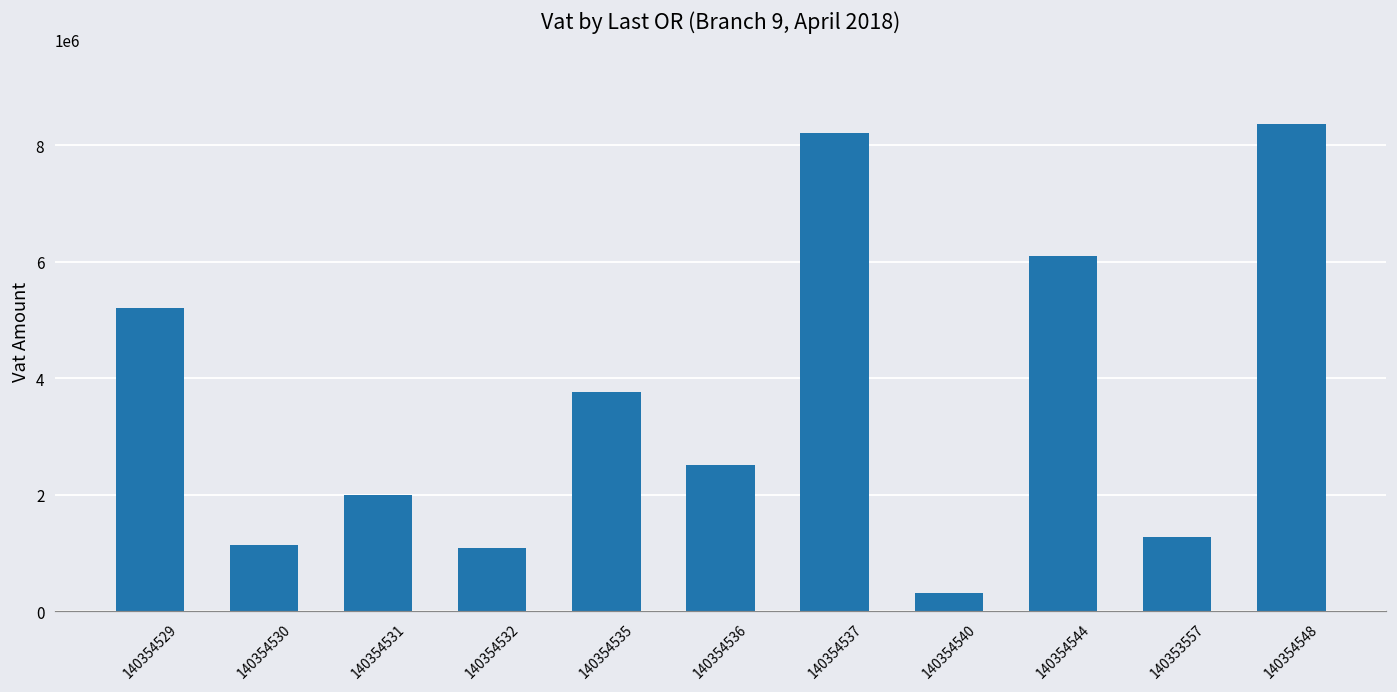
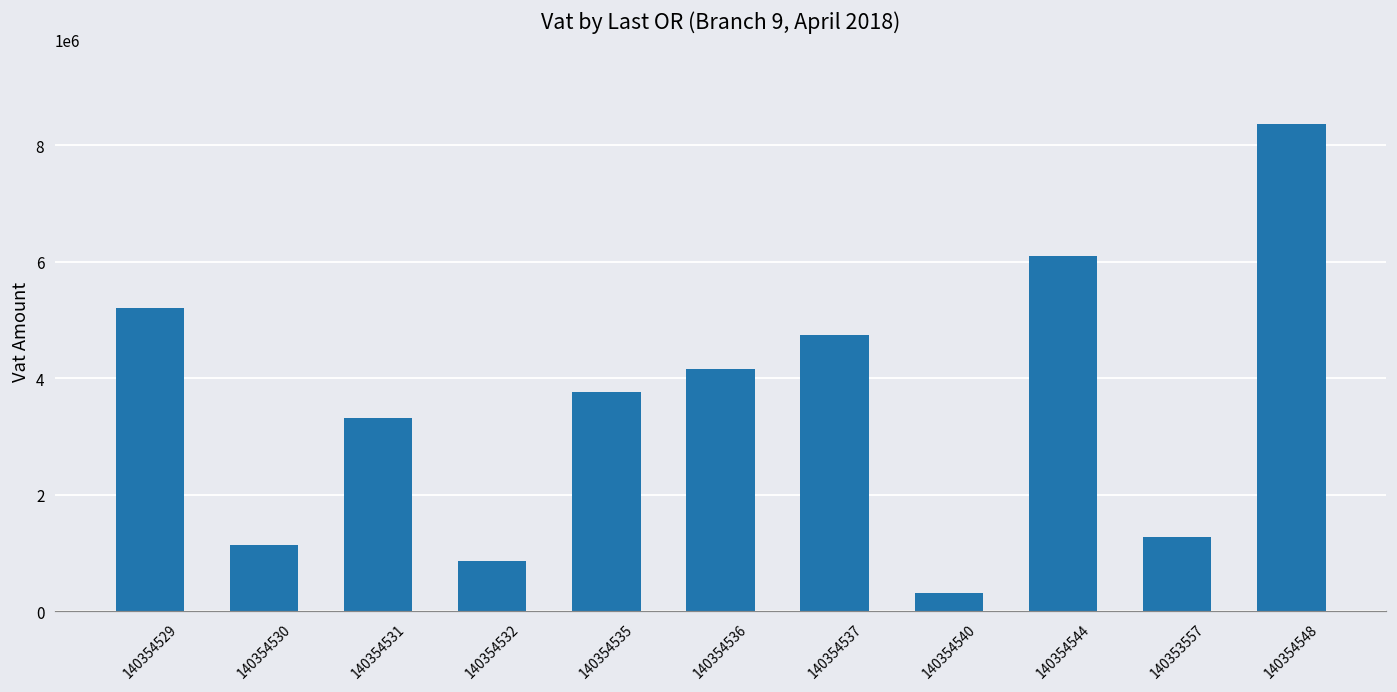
140354531: 2000000 -> 3300000
140354532: 1100000 -> 900000
140354536: 2500000 -> 4200000
140354537: 8200000 -> 4700000
